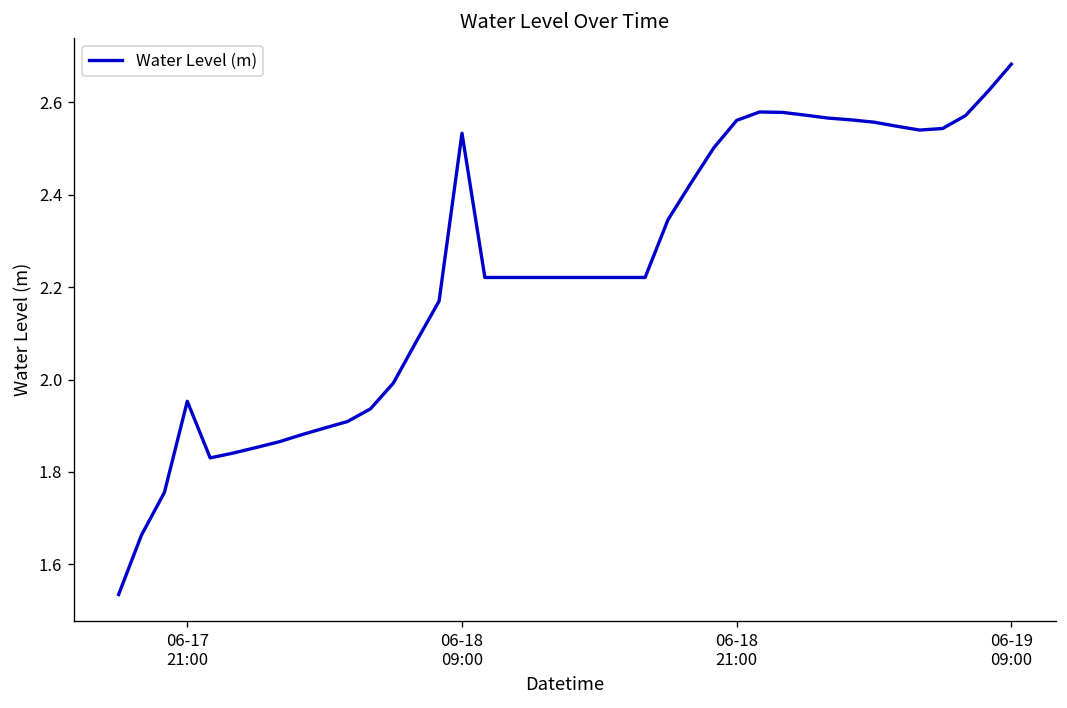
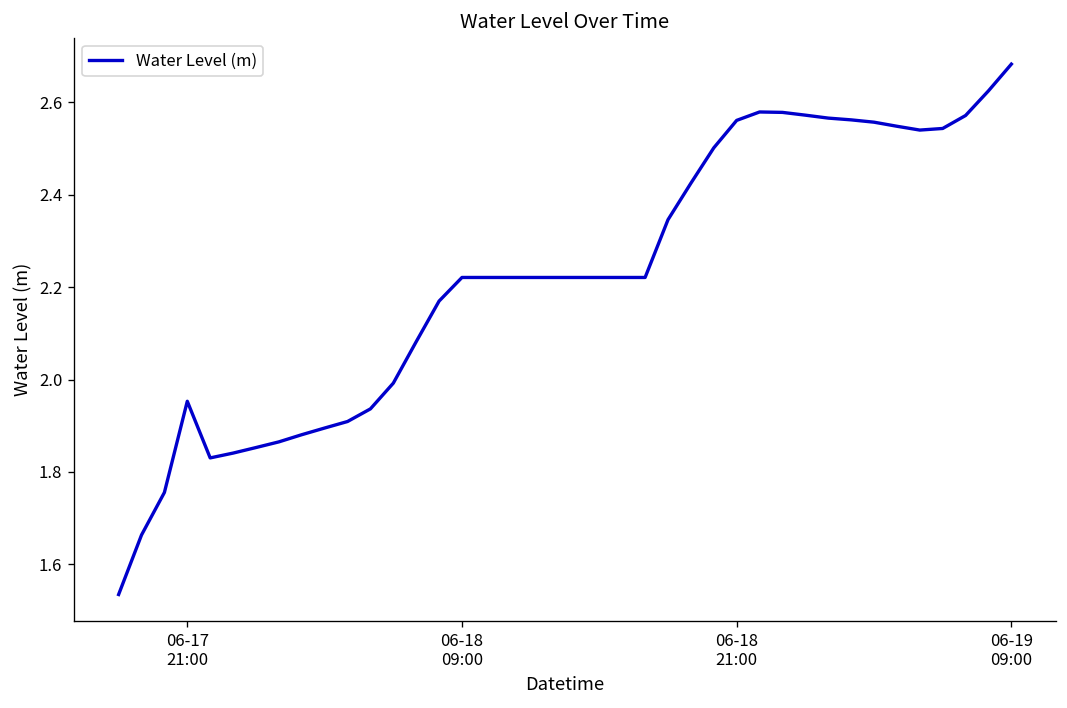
06-18 09:00: 2.53 -> 2.22
